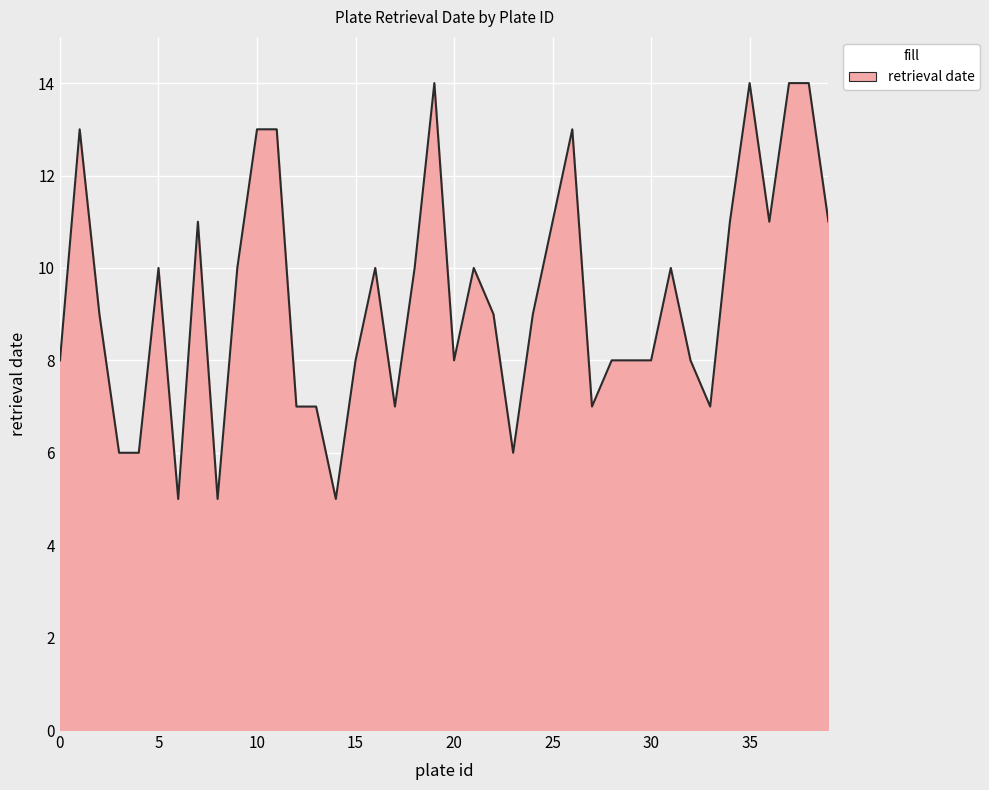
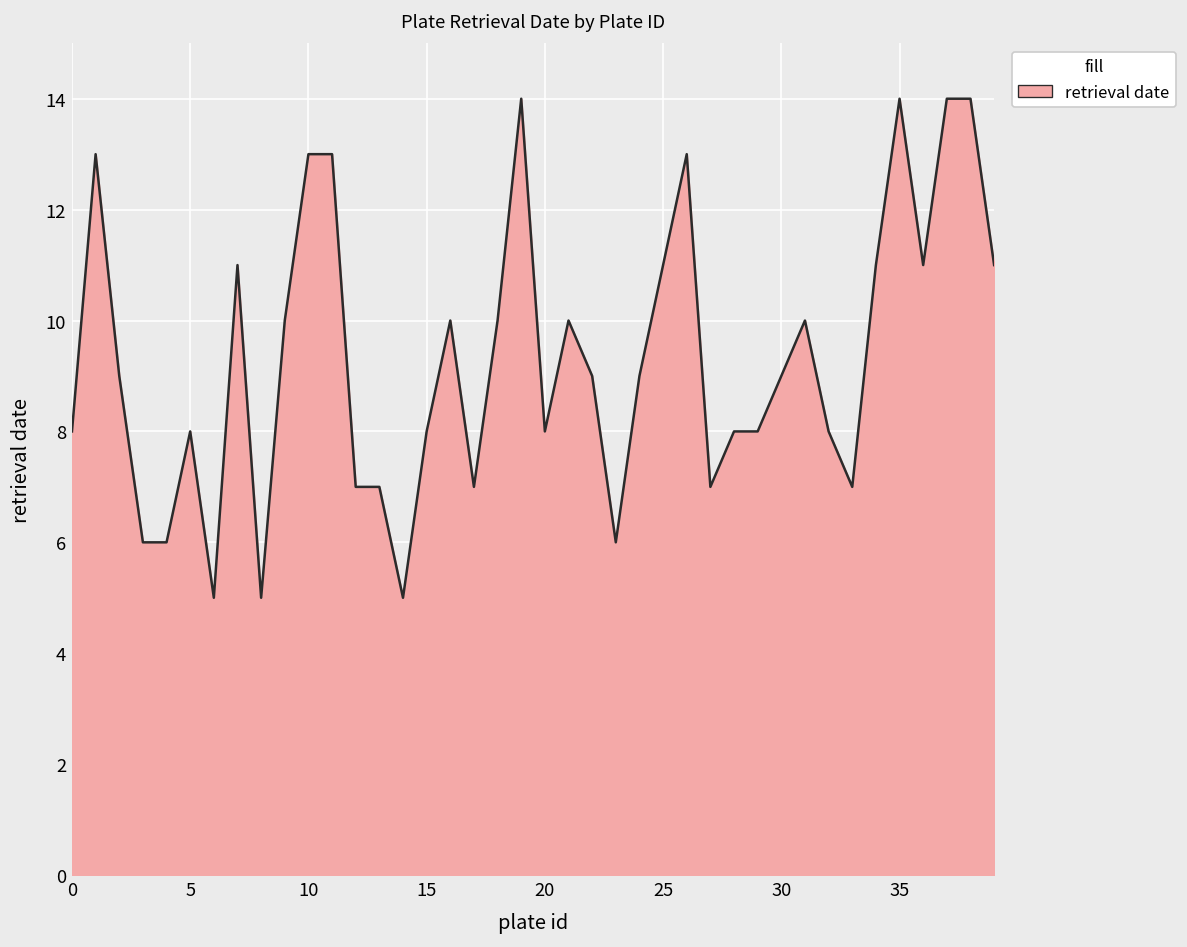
5: 10 -> 8
30: 8 -> 9
